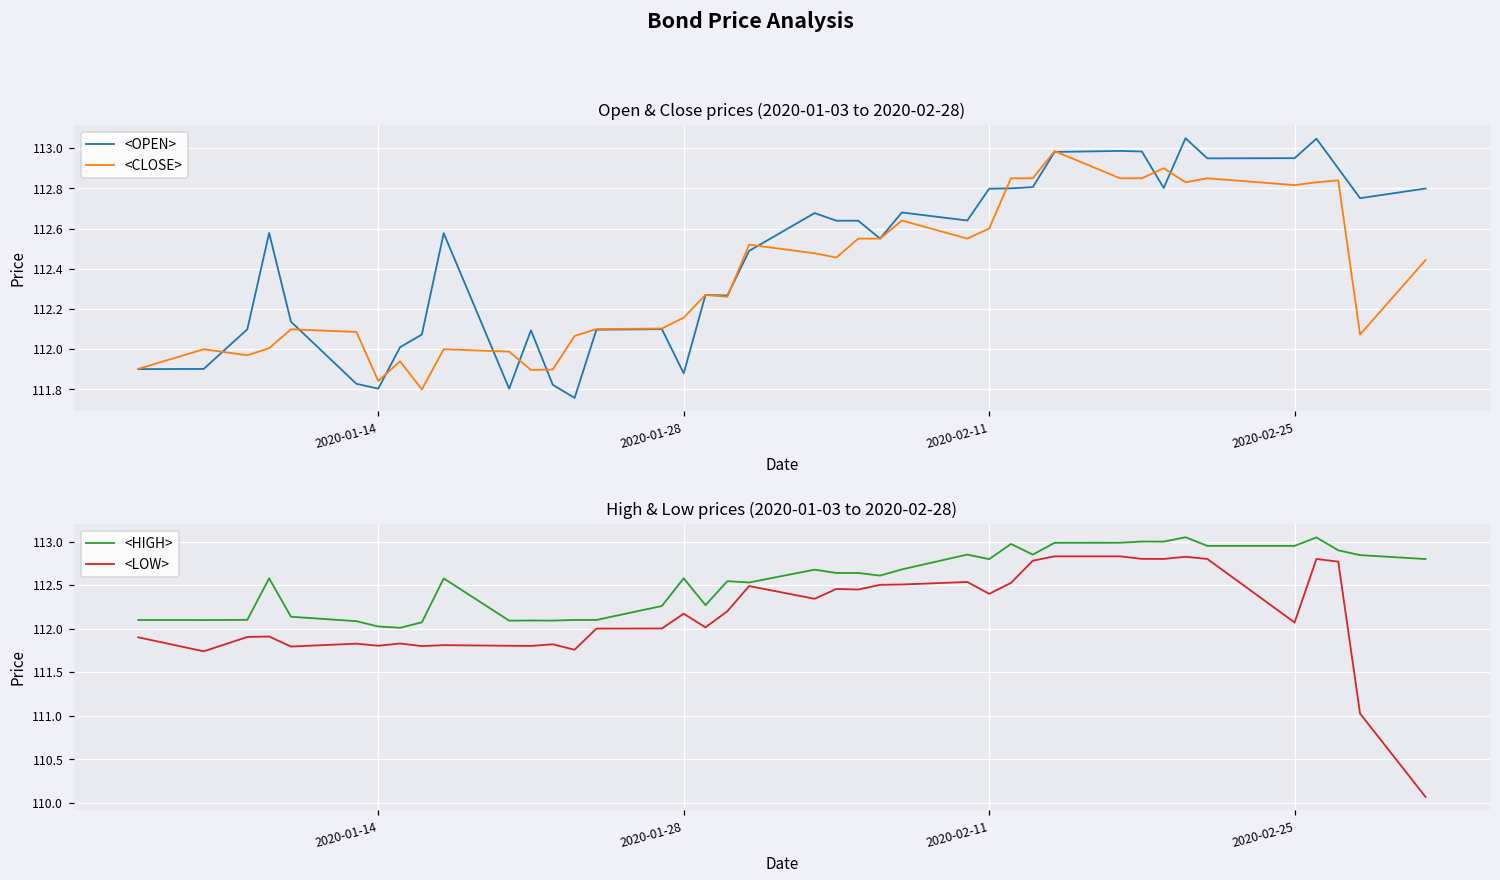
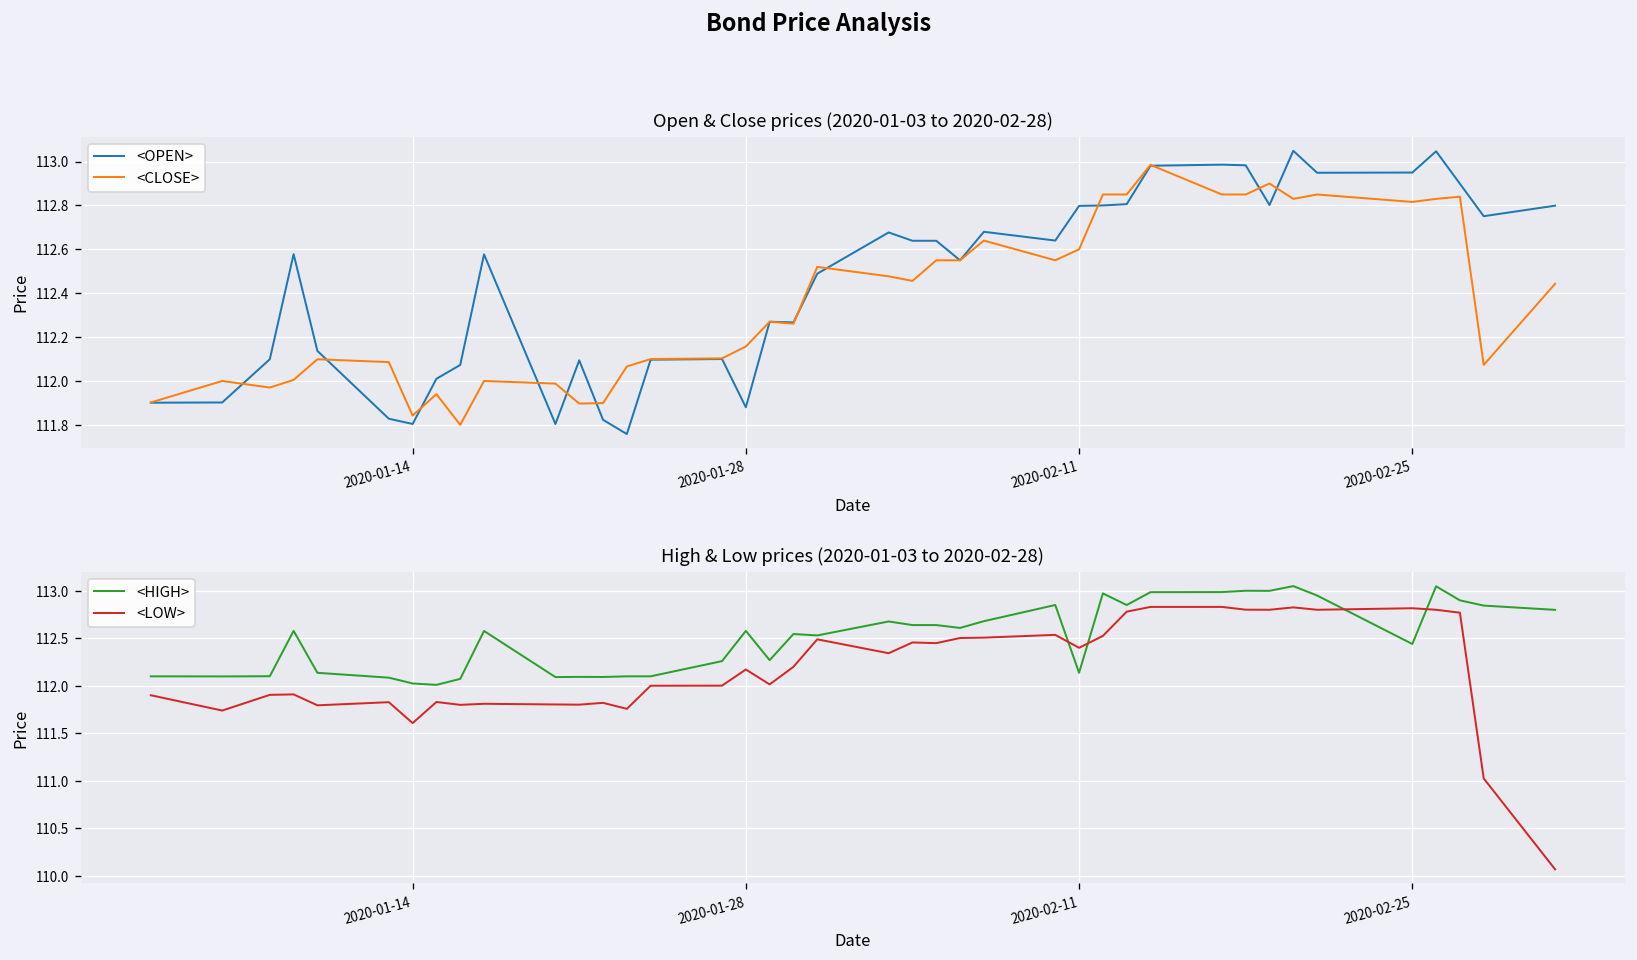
High & Low prices (2020-01-03 to 2020-02-28), <LOW>, 2020-01-14: 111.8 -> 111.6
High & Low prices (2020-01-03 to 2020-02-28), <HIGH>, 2020-02-11: 112.8 -> 112.1
High & Low prices (2020-01-03 to 2020-02-28), <HIGH>, 2020-02-25: 113.0 -> 112.4
High & Low prices (2020-01-03 to 2020-02-28), <LOW>, 2020-02-25: 112.1 -> 112.8
